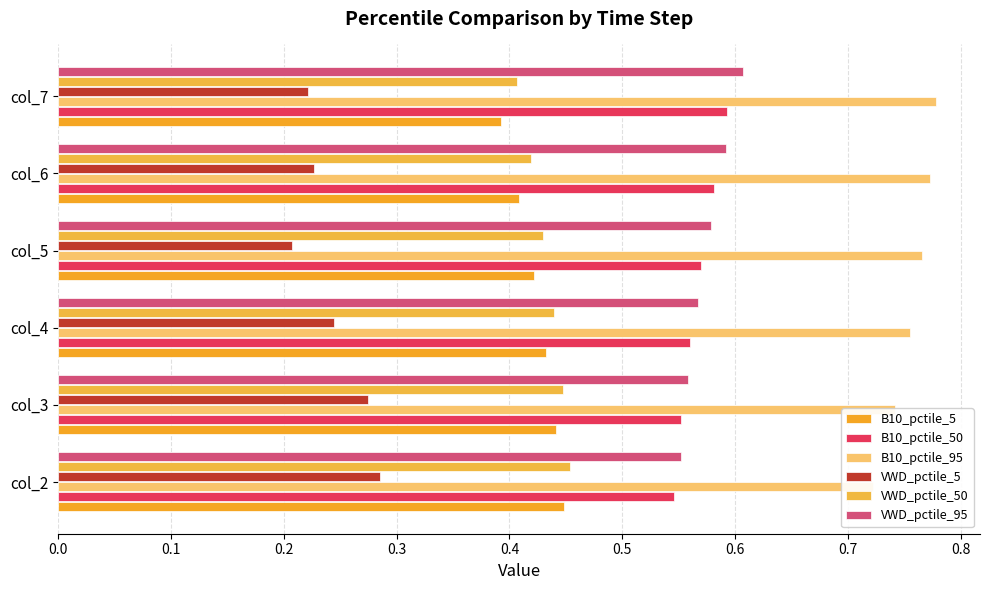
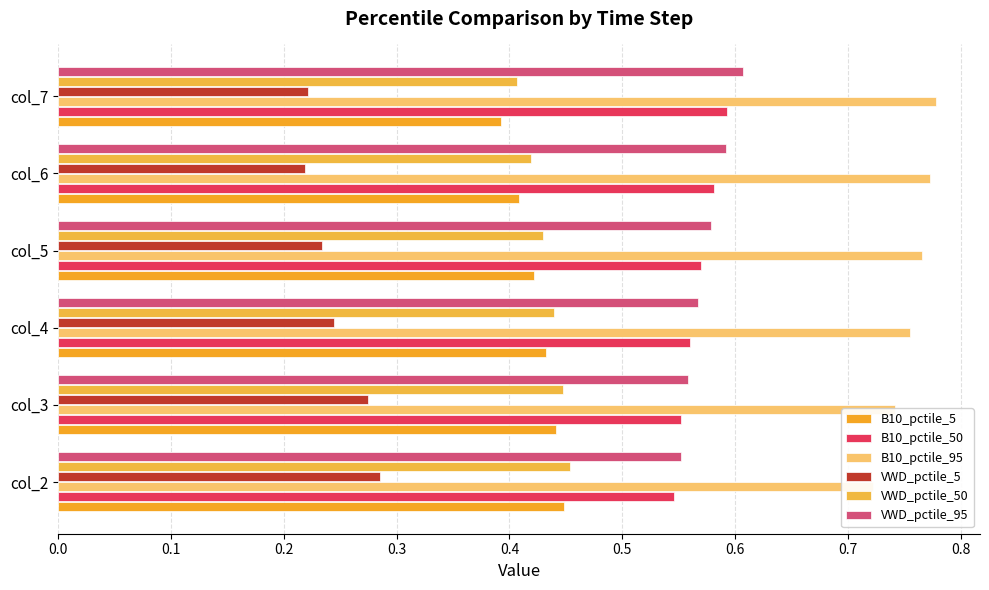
VWD_pctile_5, col_6: 0.227 -> 0.219
VWD_pctile_5, col_5: 0.208 -> 0.234
